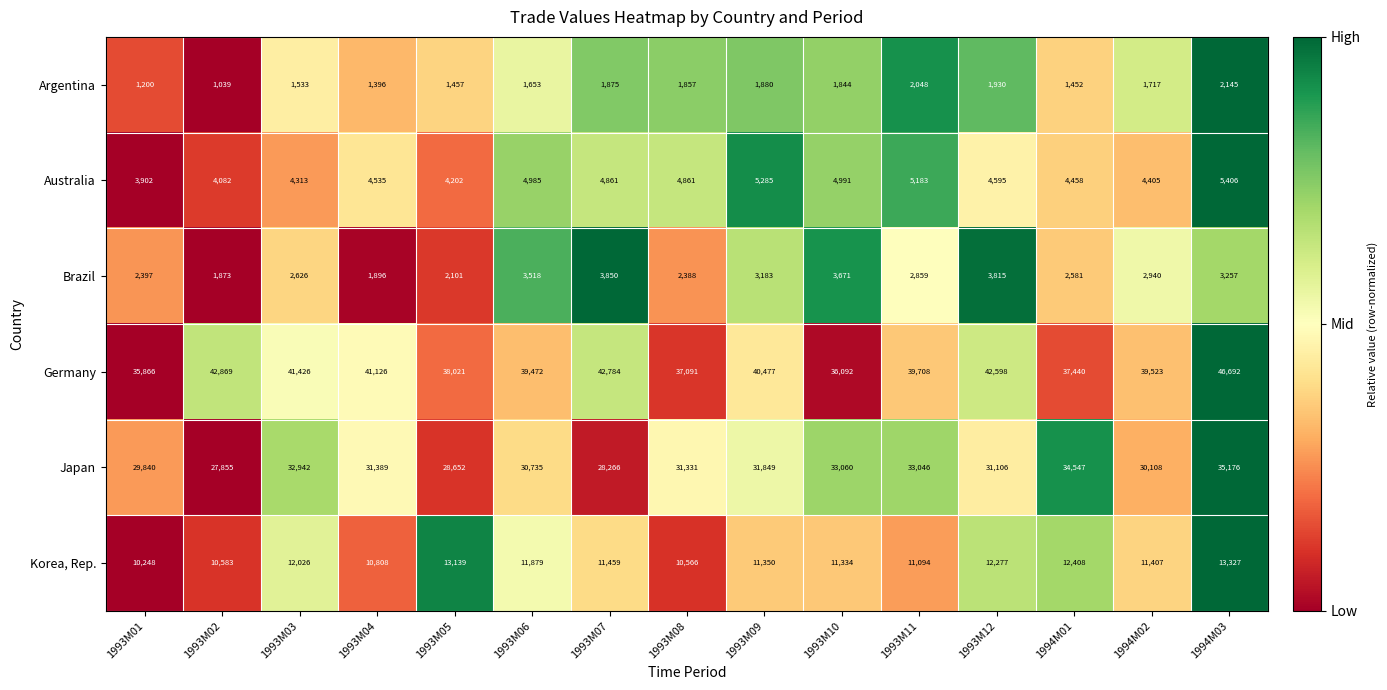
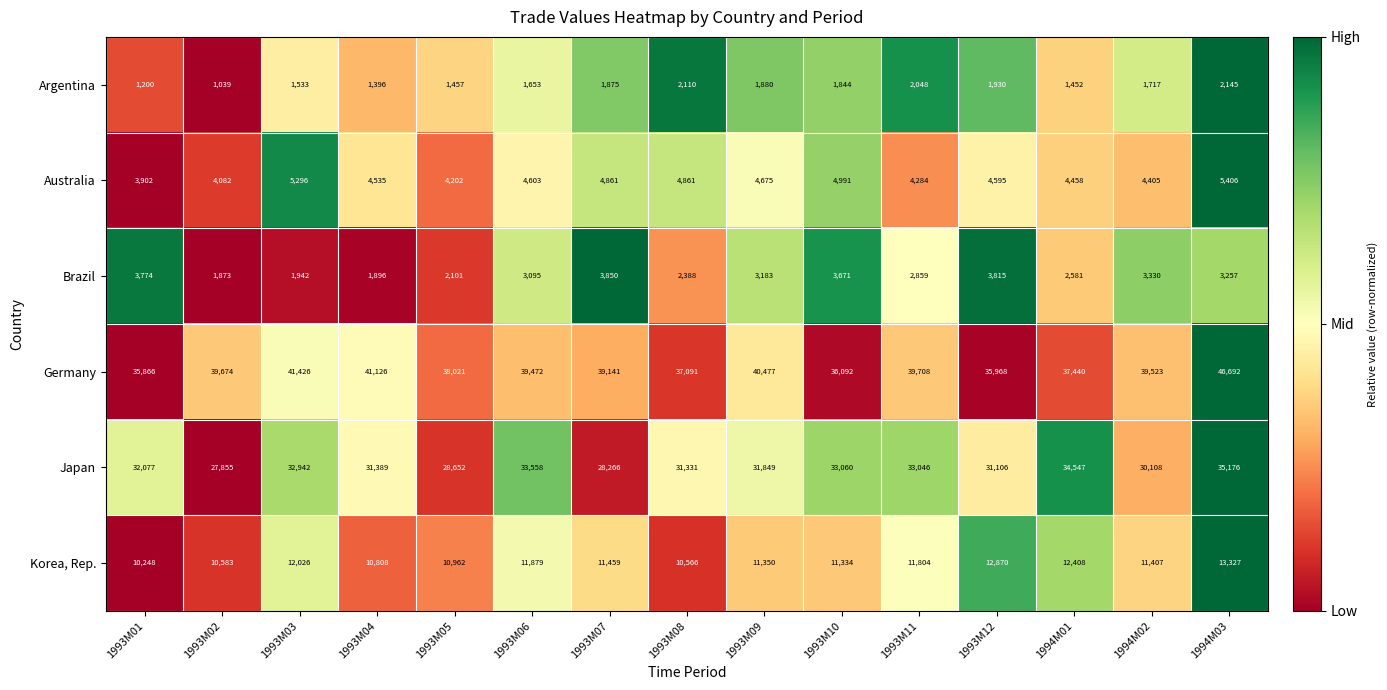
Argentina, 1993M08: 1,857 -> 2,110
Australia, 1993M03: 4,313 -> 5,296
Australia, 1993M06: 4,985 -> 4,603
Australia, 1993M09: 5,285 -> 4,675
Australia, 1993M11: 5,183 -> 4,284
Brazil, 1993M01: 2,397 -> 3,774
Brazil, 1993M03: 2,626 -> 1,942
Brazil, 1993M06: 3,518 -> 3,095
Brazil, 1994M02: 2,940 -> 3,330
Germany, 1993M02: 42,869 -> 39,674
Germany, 1993M07: 42,784 -> 39,141
Germany, 1993M12: 42,598 -> 35,968
Japan, 1993M01: 29,840 -> 32,077
Japan, 1993M06: 30,735 -> 33,558
Korea, Rep., 1993M05: 13,139 -> 10,962
Korea, Rep., 1993M11: 11,094 -> 11,804
Korea, Rep., 1993M12: 12,277 -> 12,870
